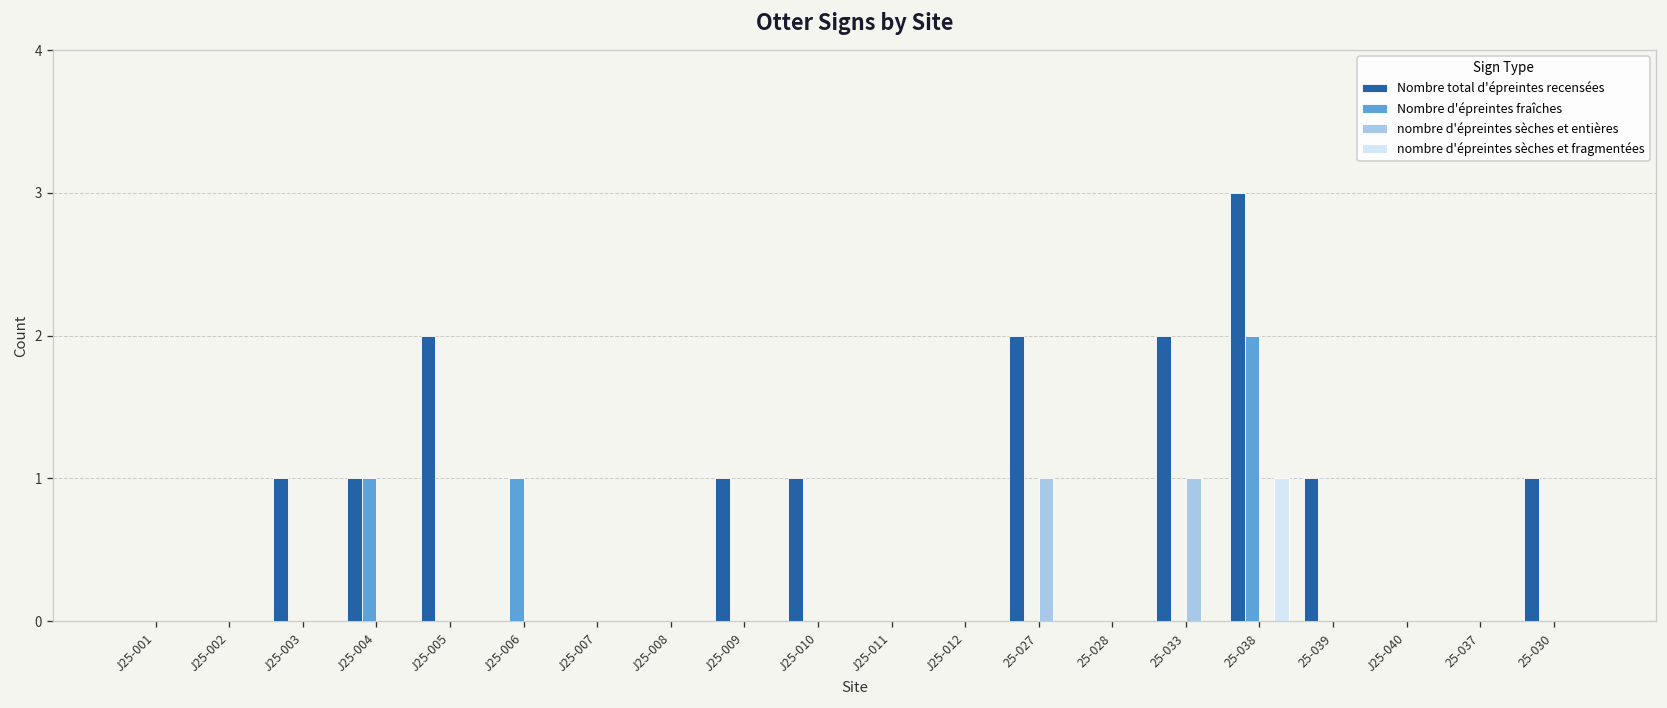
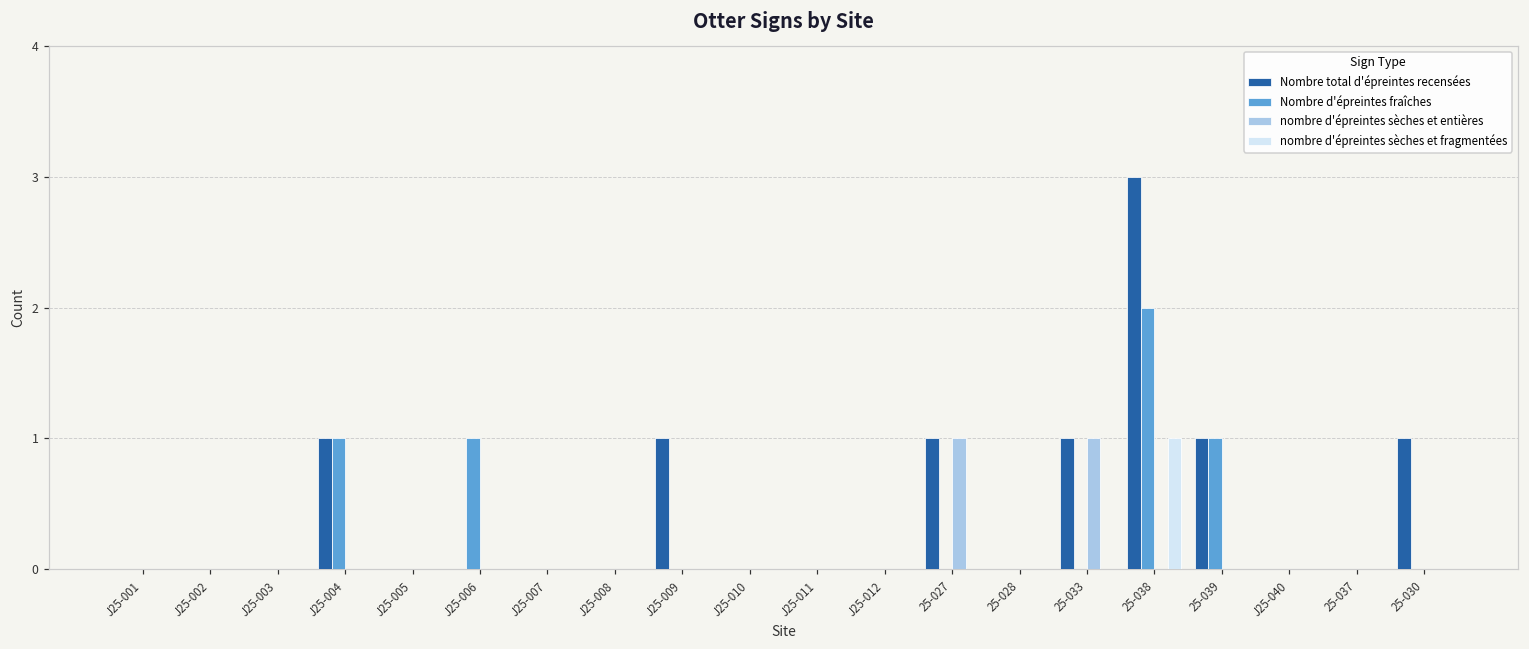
Nombre total d'épreintes recensées, J25-003: 1 -> 0
Nombre total d'épreintes recensées, J25-005: 2 -> 0
Nombre total d'épreintes recensées, J25-010: 1 -> 0
Nombre total d'épreintes recensées, 25-027: 2 -> 1
Nombre total d'épreintes recensées, 25-033: 2 -> 1
Nombre d'épreintes fraîches, 25-039: 0 -> 1
